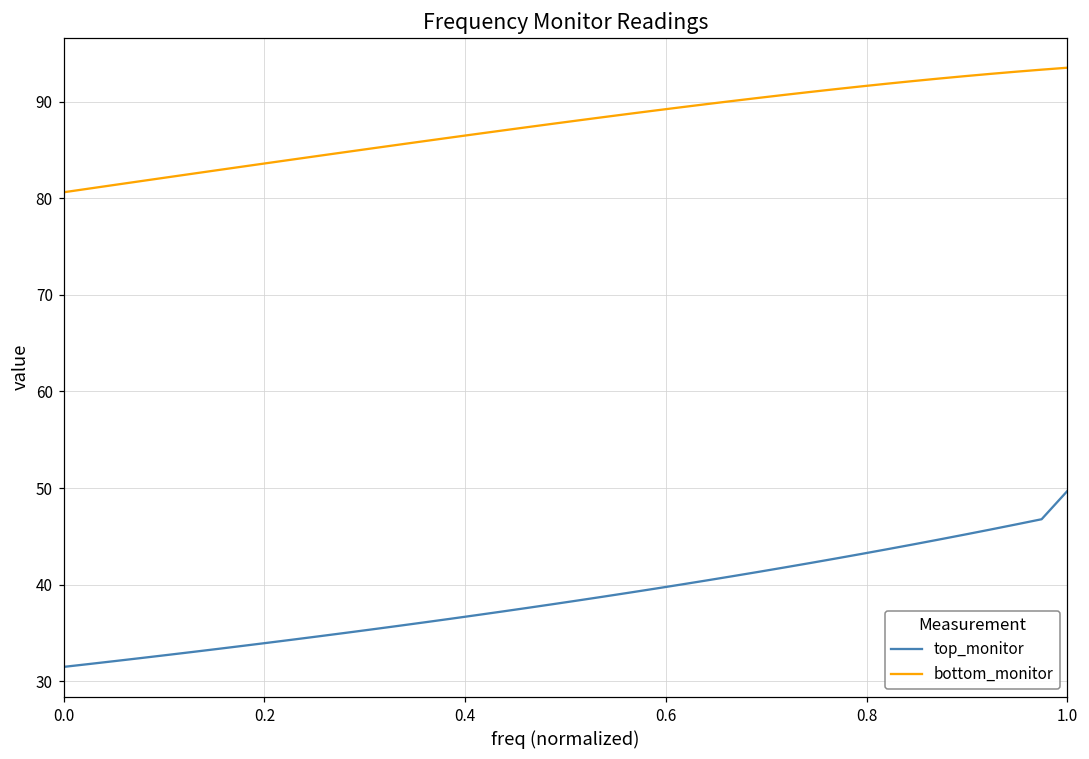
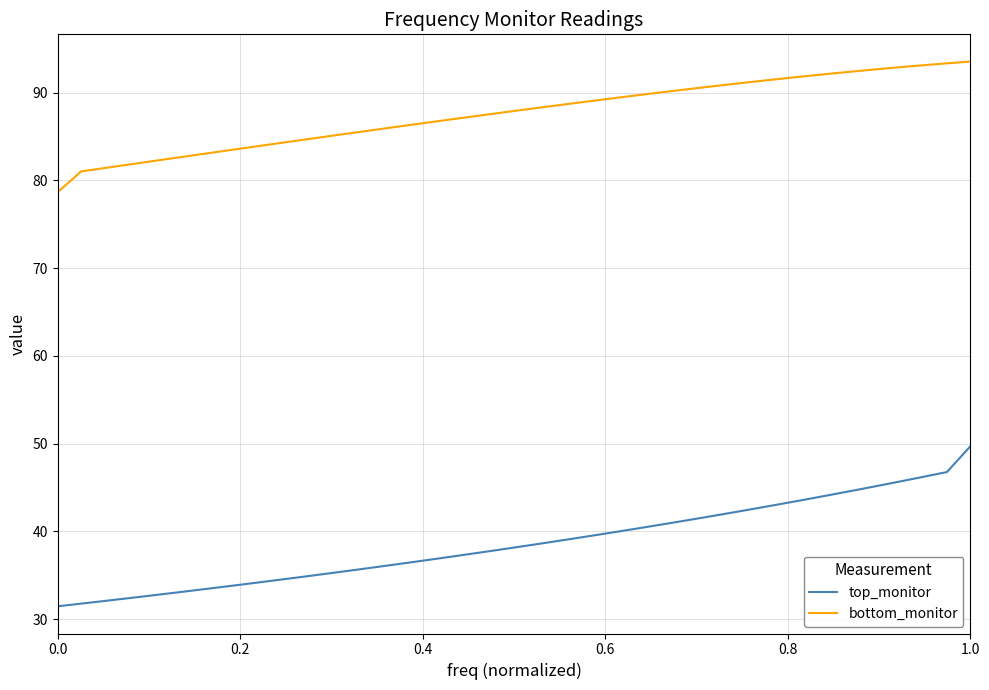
bottom_monitor, 0.0: 81 -> 79
